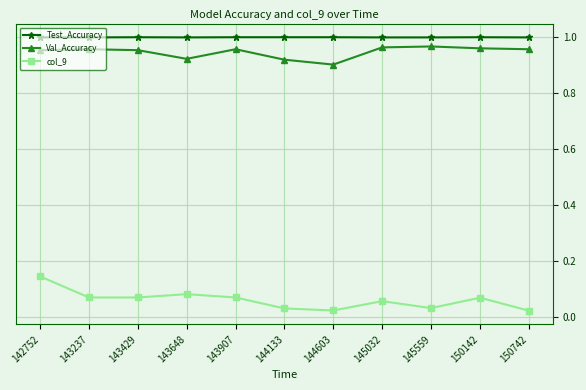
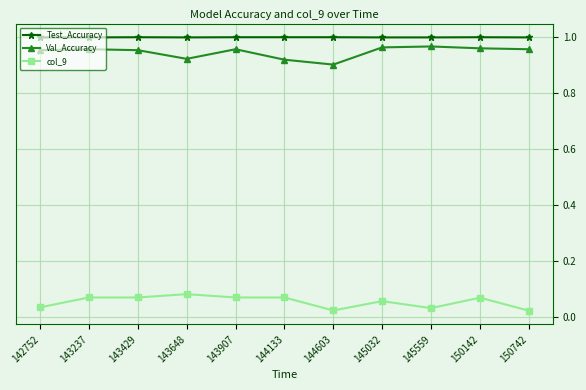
col_9, 142752: 0.15 -> 0.04
col_9, 144133: 0.03 -> 0.07
